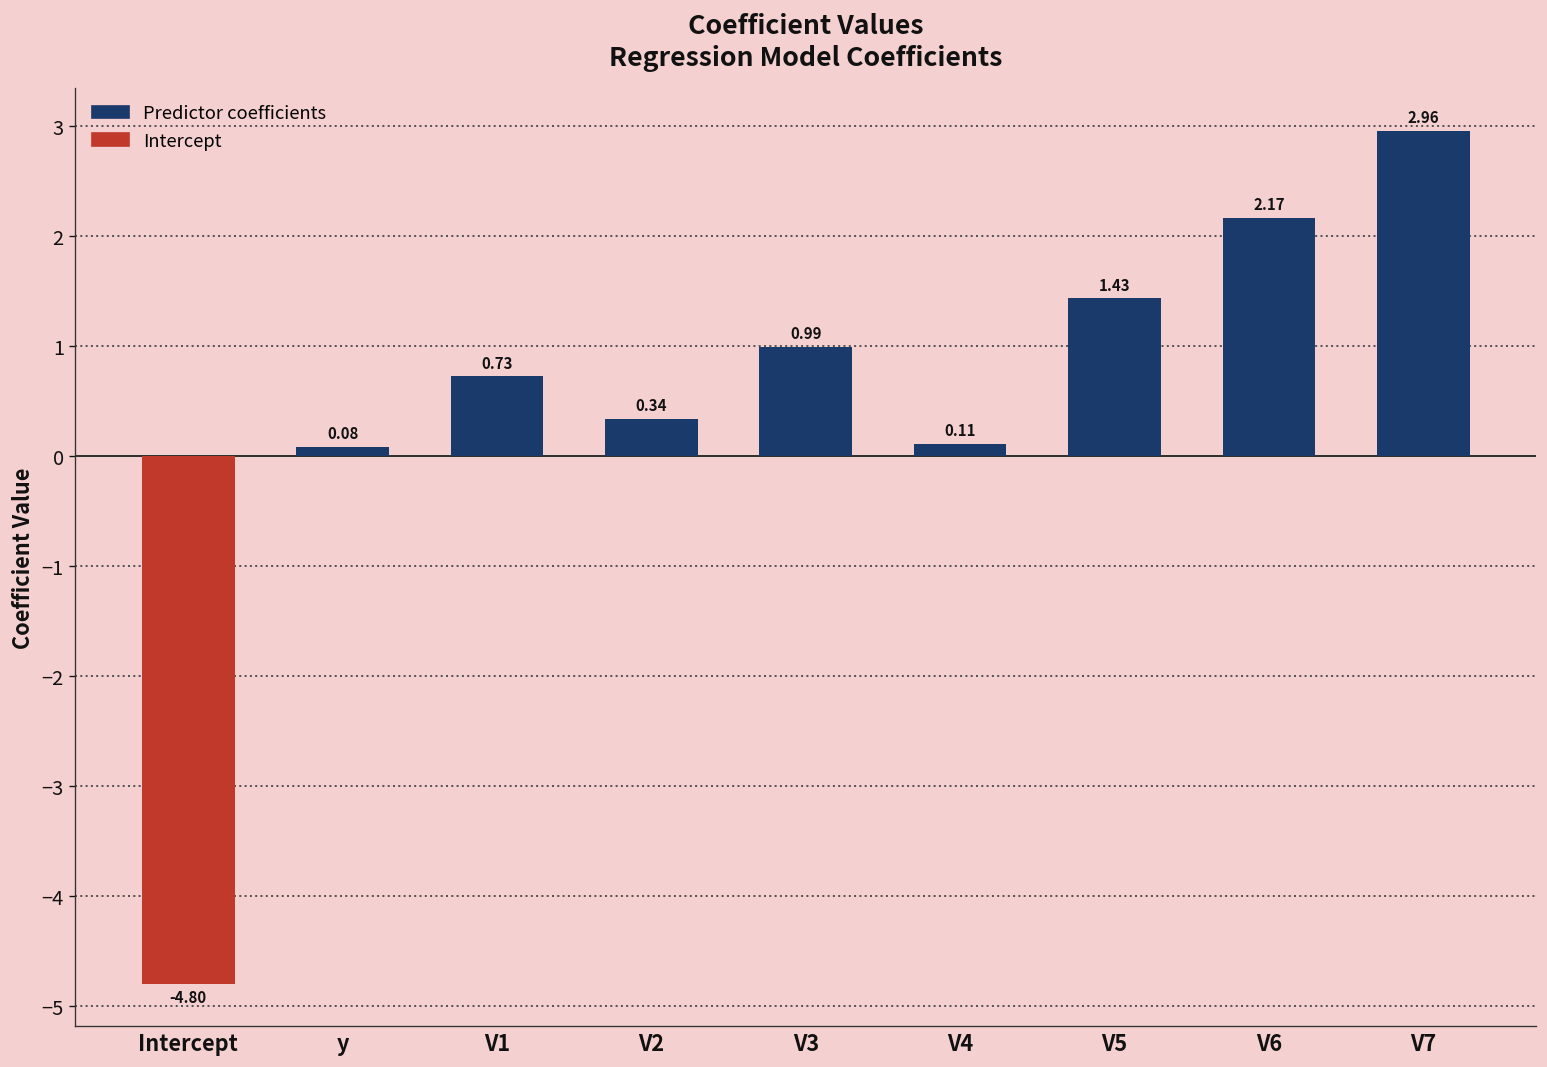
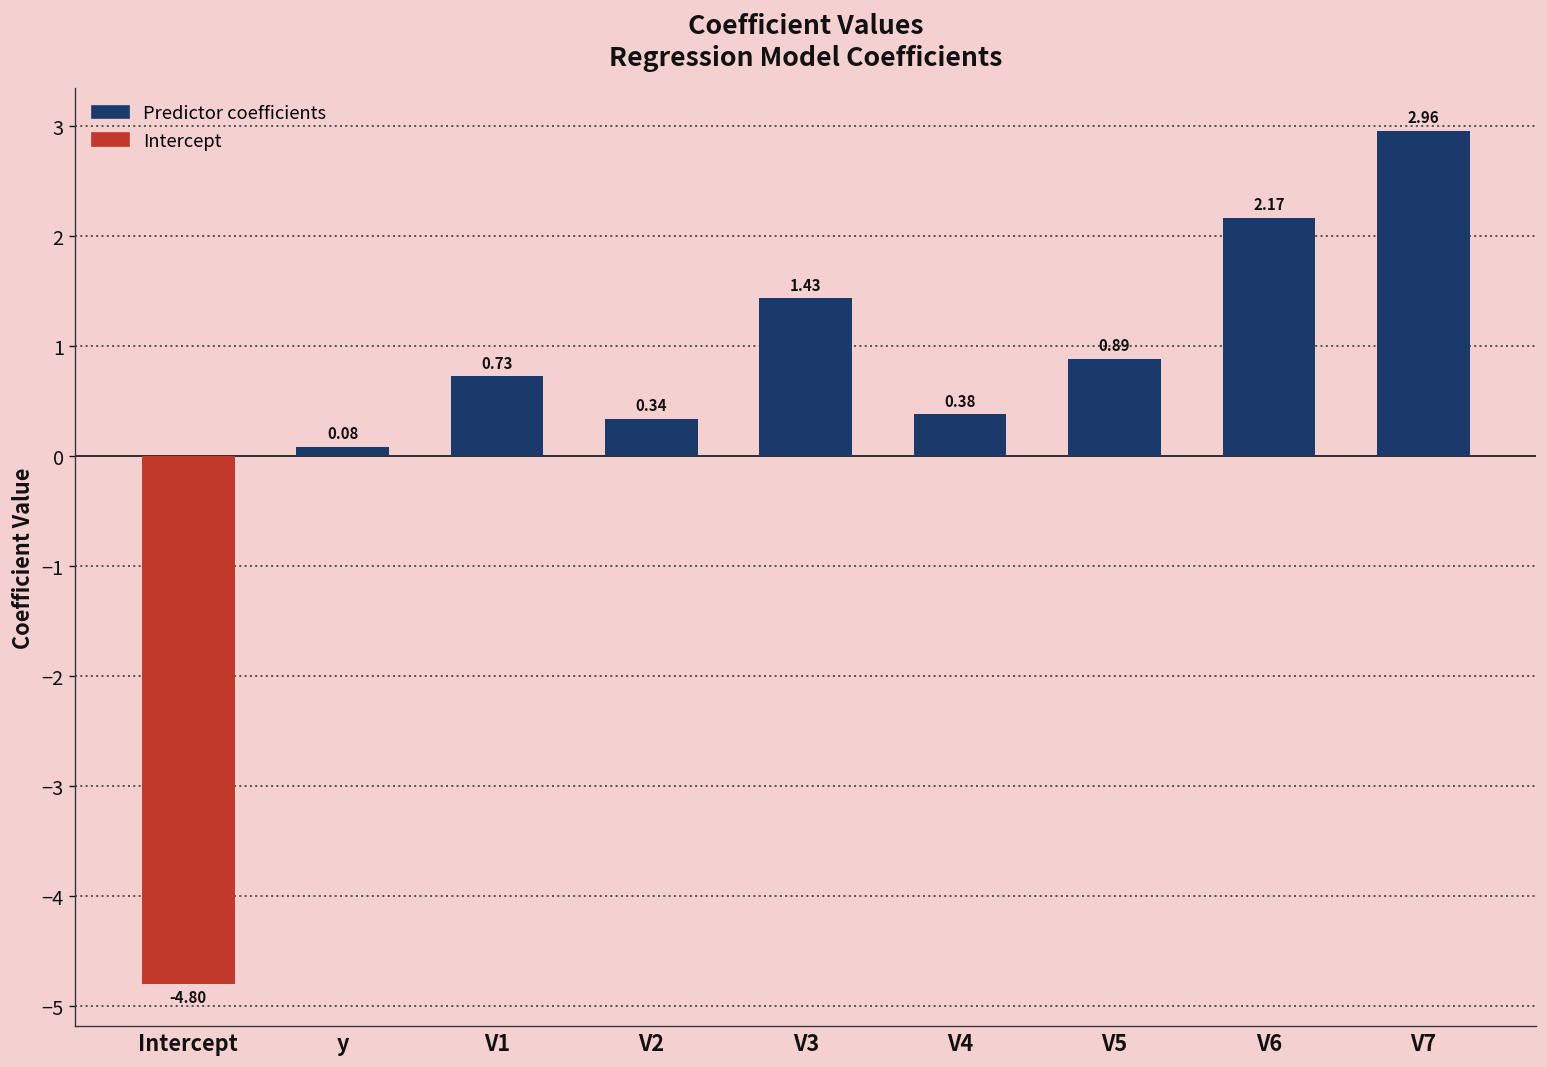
V3: 0.99 -> 1.43
V4: 0.11 -> 0.38
V5: 1.43 -> 0.89
